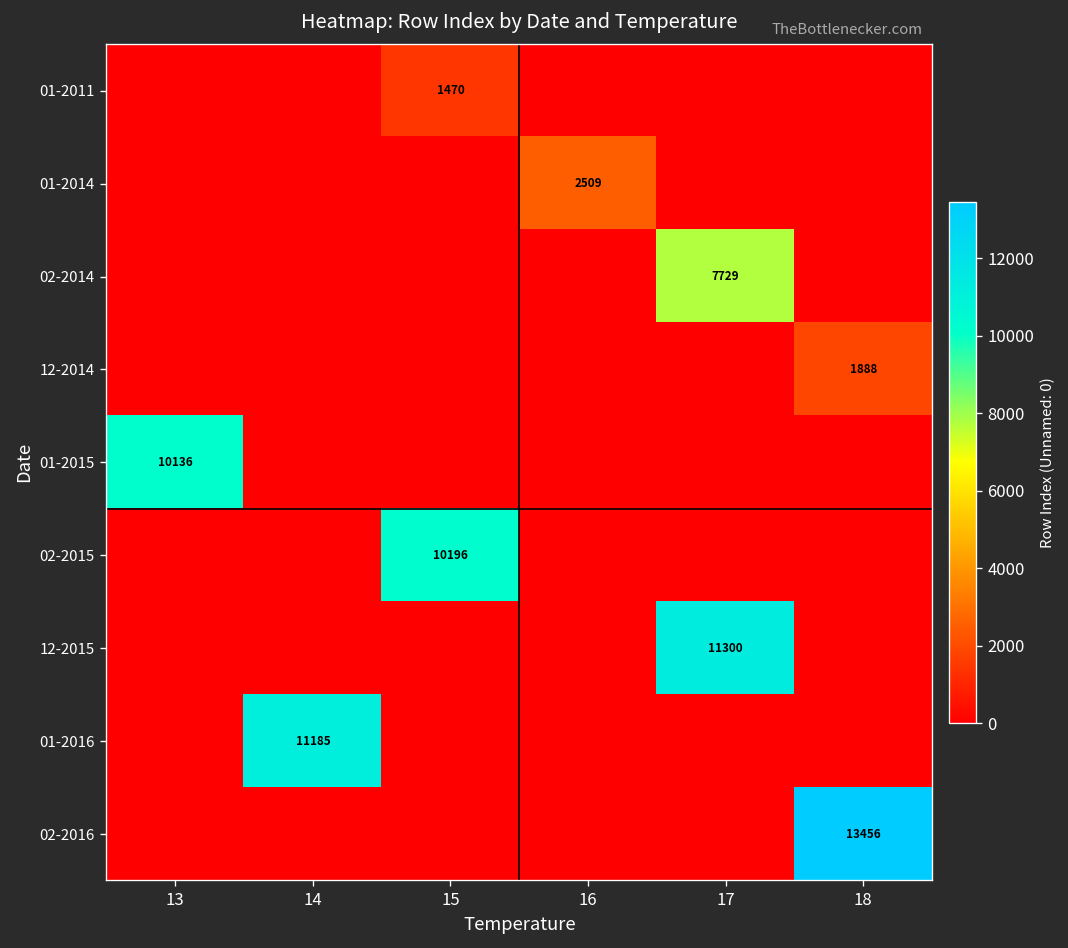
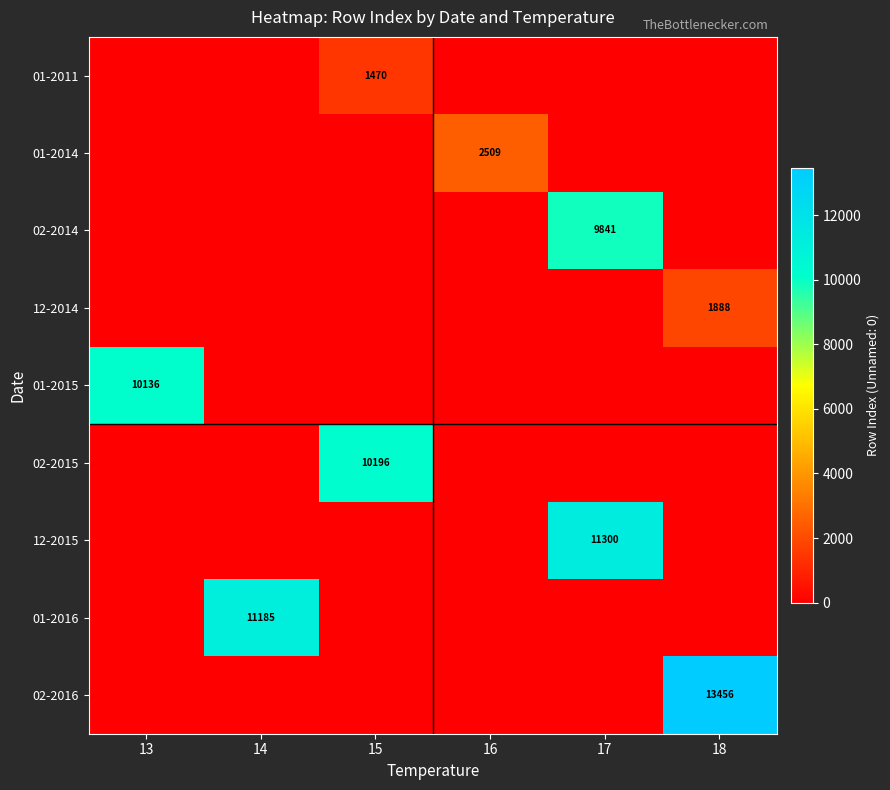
02-2014, 17: 7729 -> 9841
